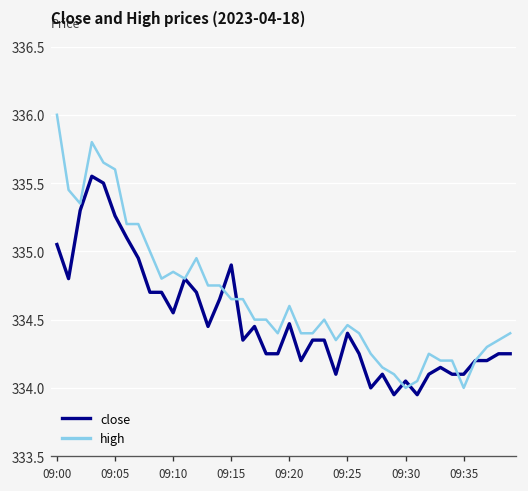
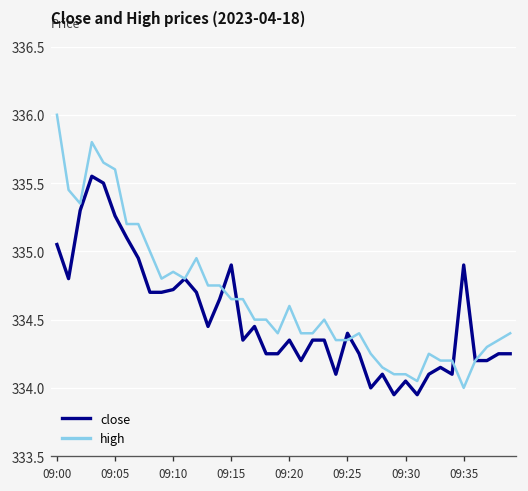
close, 09:10: 334.55 -> 334.72
close, 09:20: 334.47 -> 334.35
high, 09:25: 334.46 -> 334.35
high, 09:30: 334.0 -> 334.1
close, 09:35: 334.1 -> 334.9
